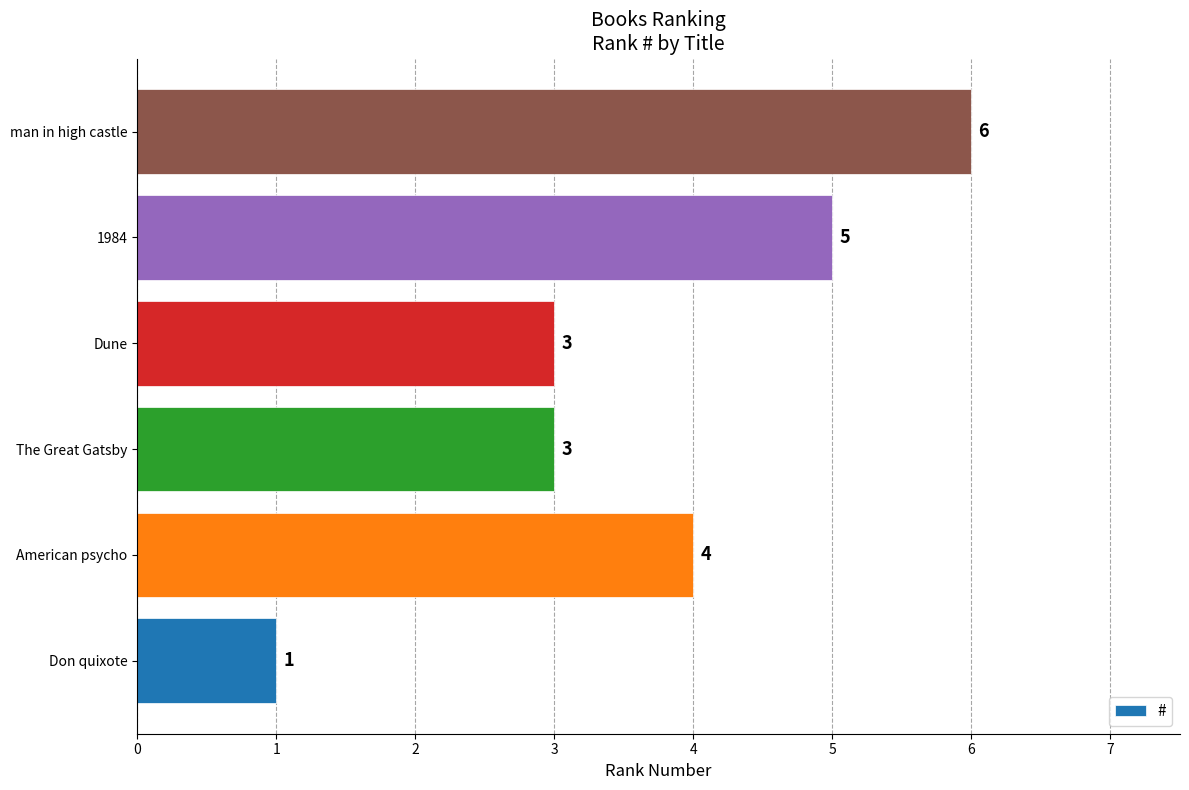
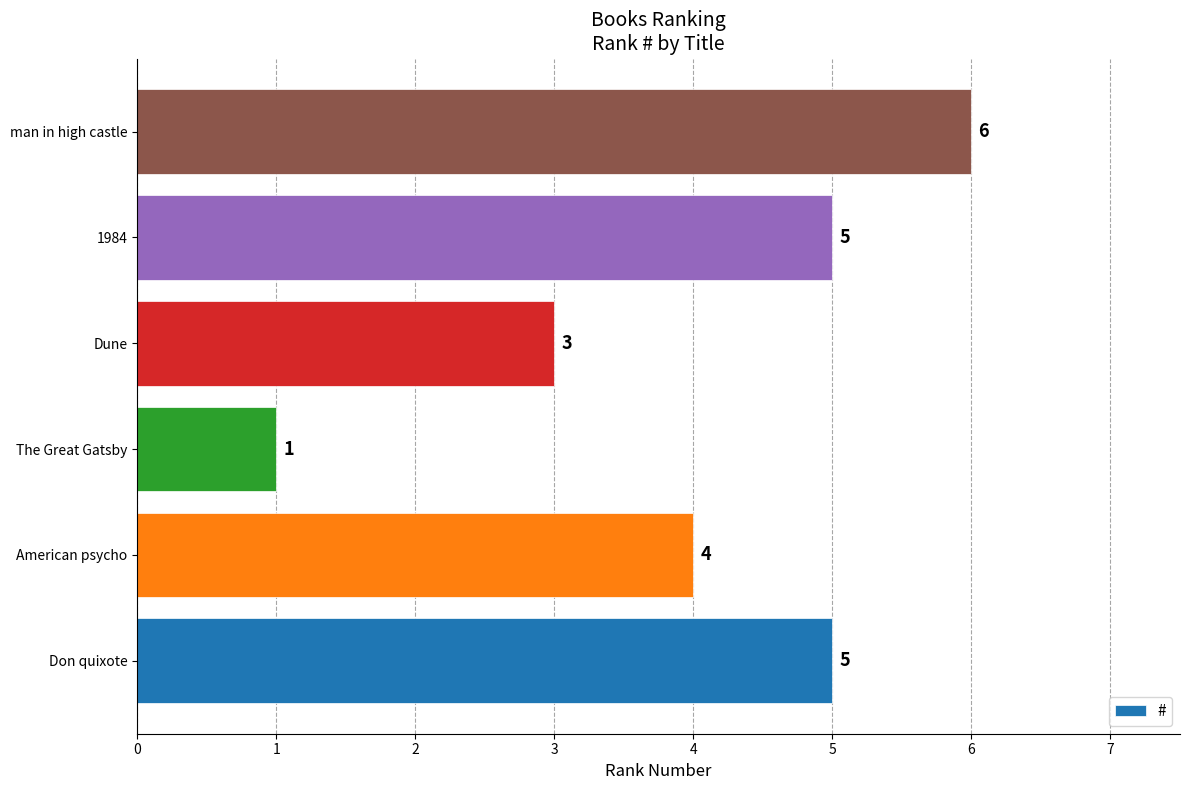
The Great Gatsby: 3 -> 1
Don quixote: 1 -> 5
